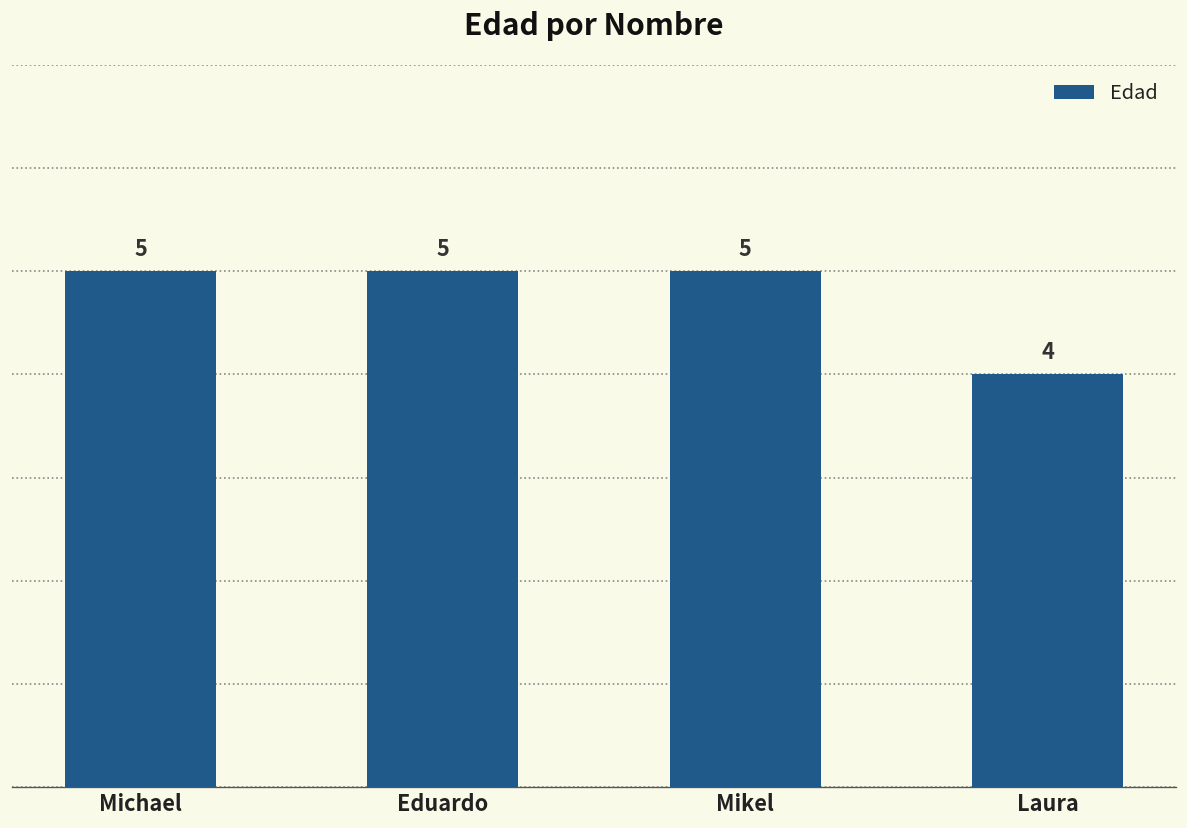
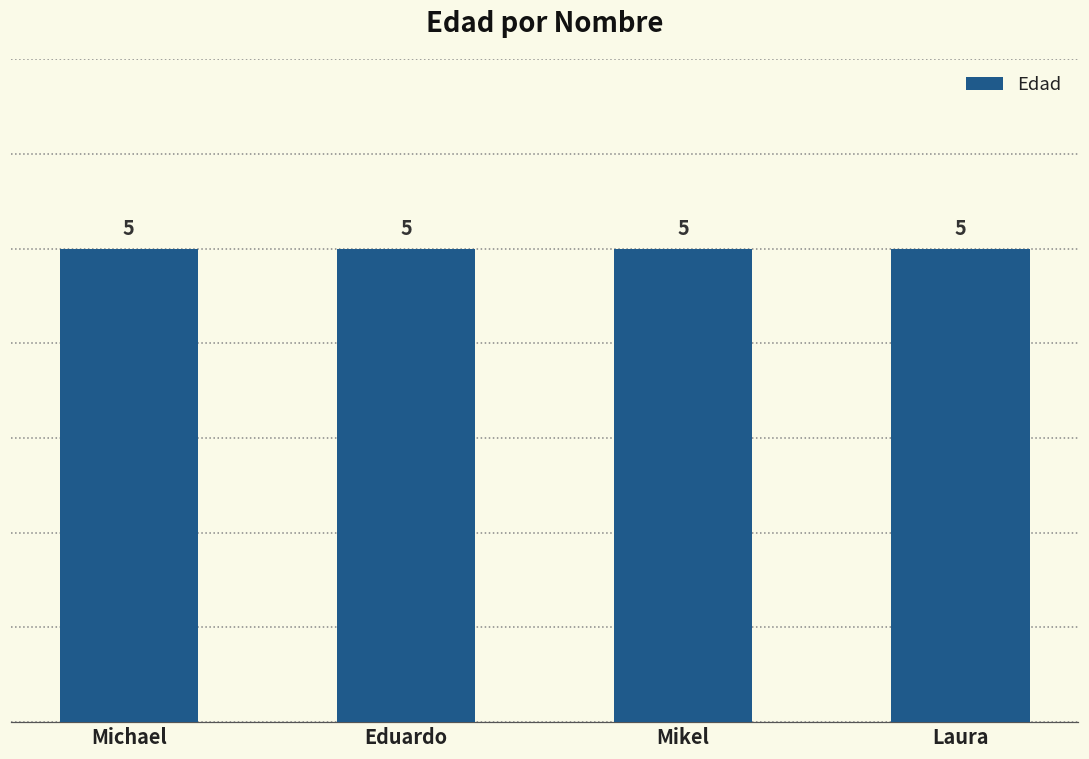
Laura: 4 -> 5
